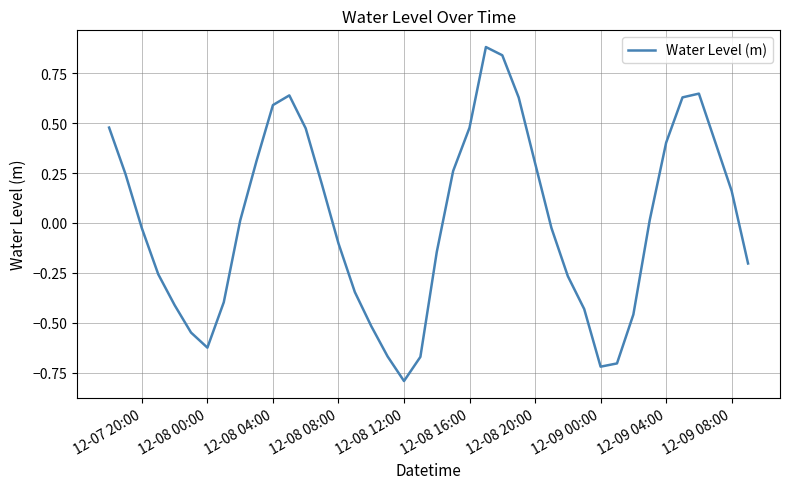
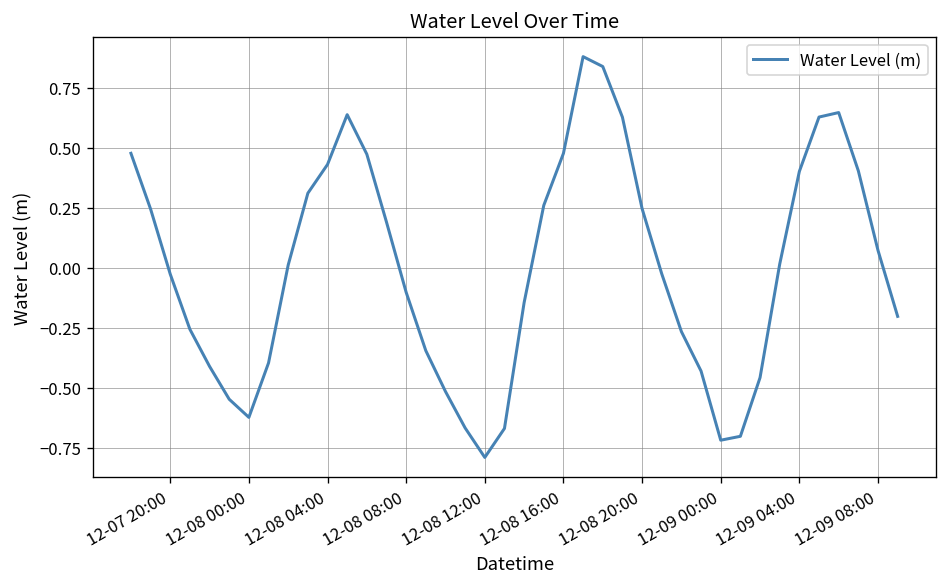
12-08 04:00: 0.59 -> 0.43
12-08 20:00: 0.30 -> 0.25
12-09 08:00: 0.16 -> 0.07
